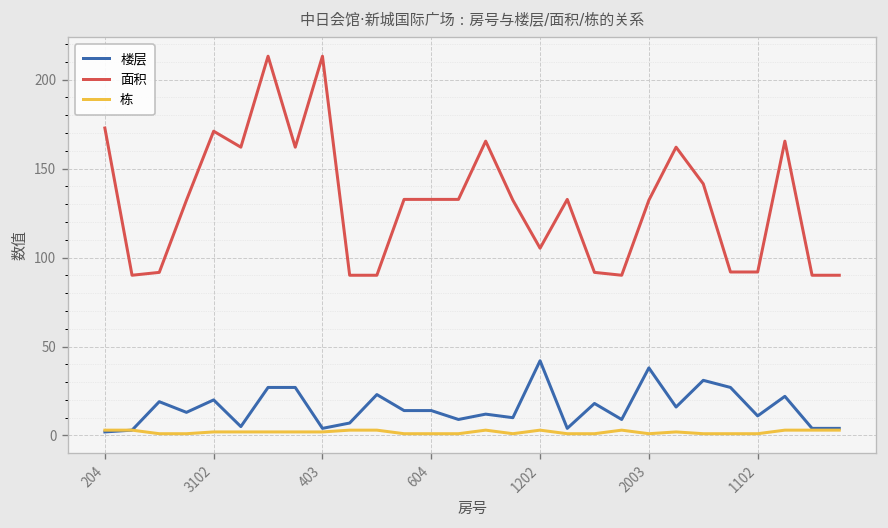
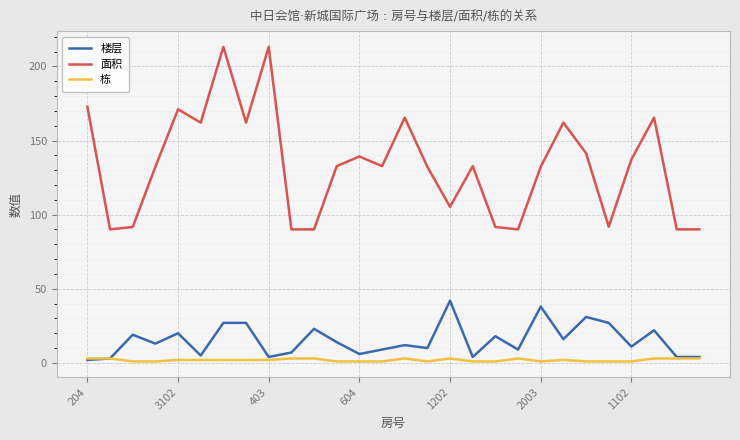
楼层, 604: 14 -> 6
面积, 604: 133 -> 139
面积, 1102: 92 -> 137
